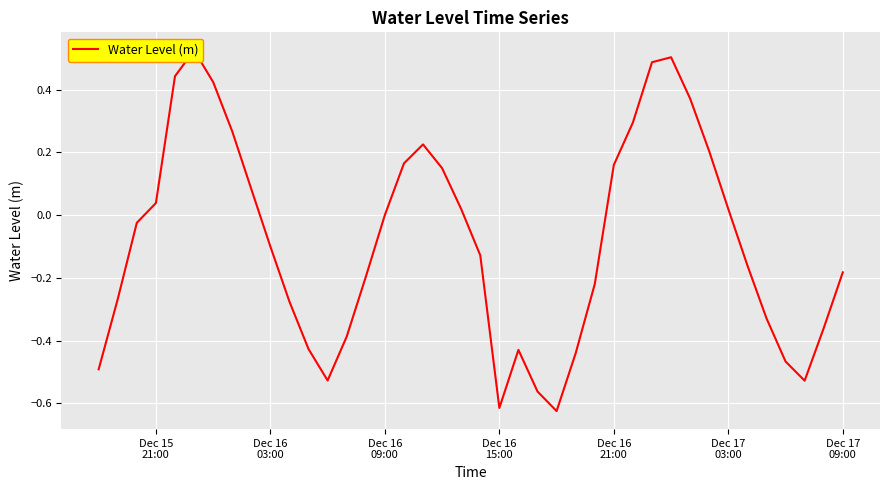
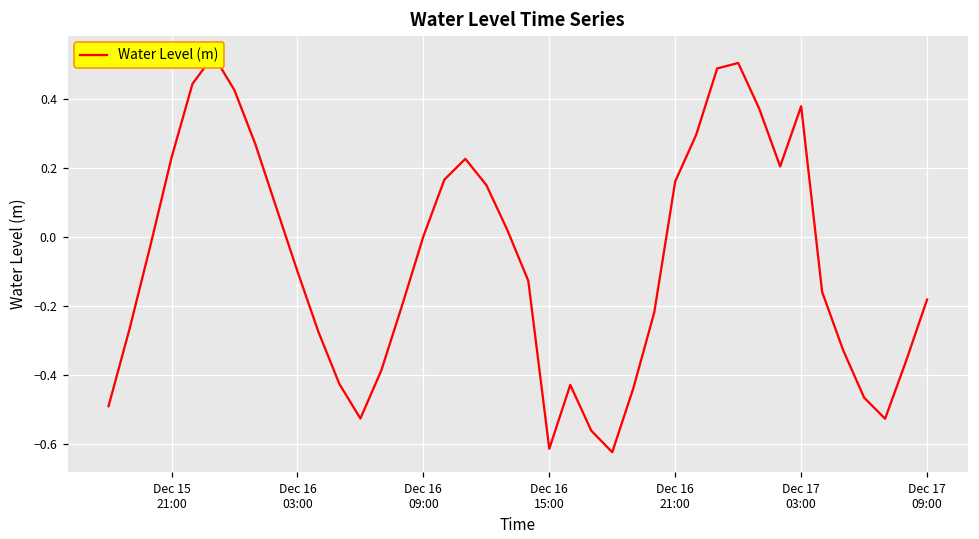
Dec 15 21:00: 0.04 -> 0.23
Dec 17 03:00: 0.02 -> 0.38
